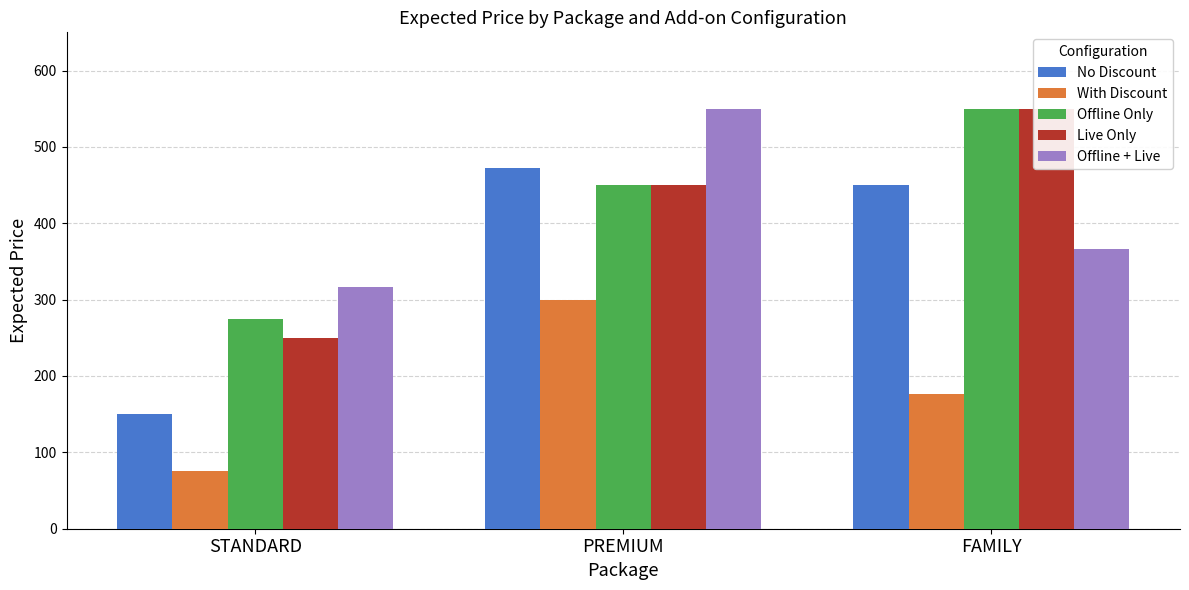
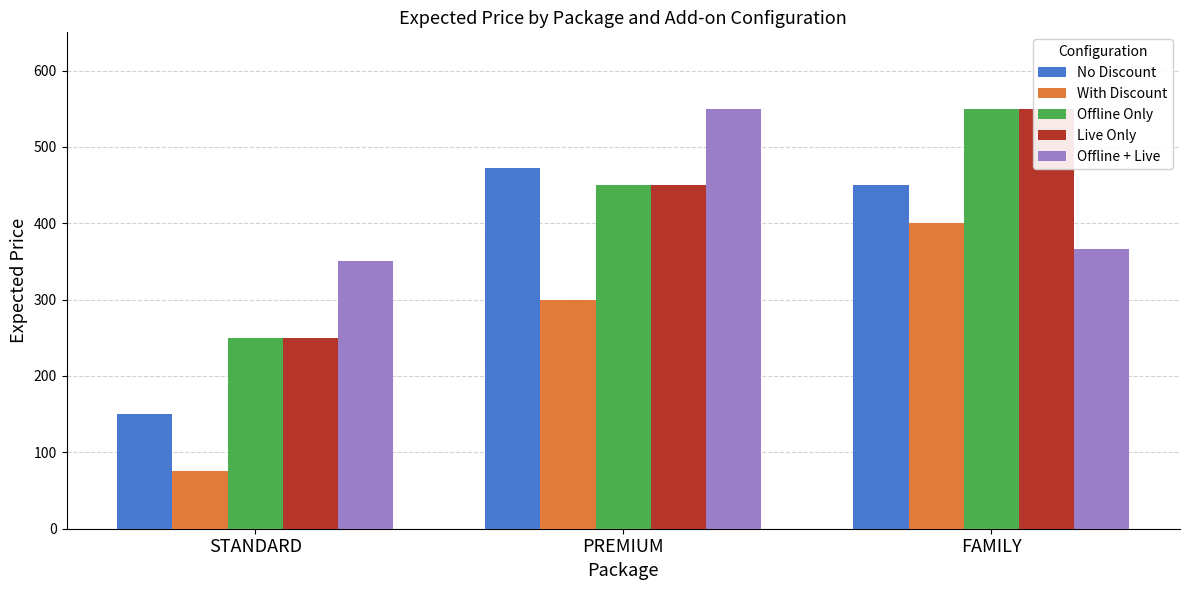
Offline Only, STANDARD: 280 -> 250
Offline + Live, STANDARD: 320 -> 350
With Discount, FAMILY: 180 -> 400
